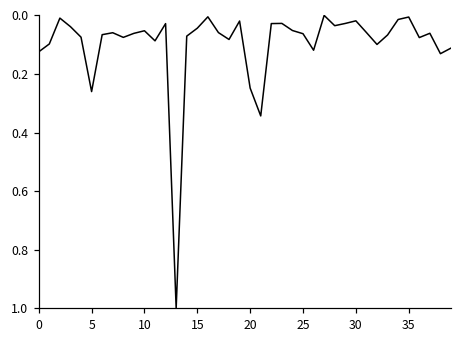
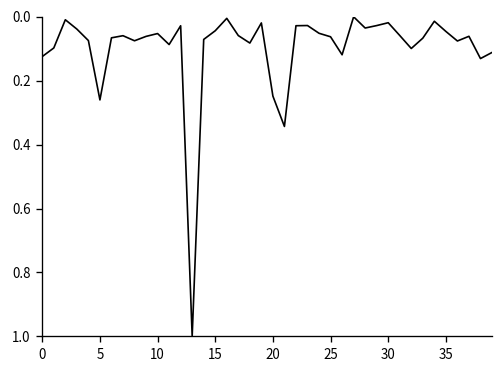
35: 0.01 -> 0.05
